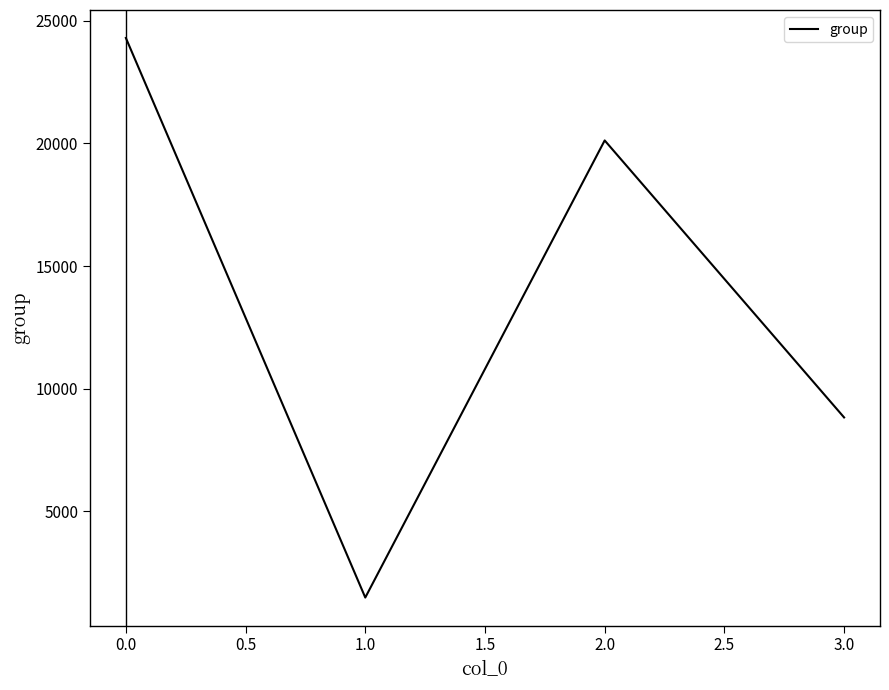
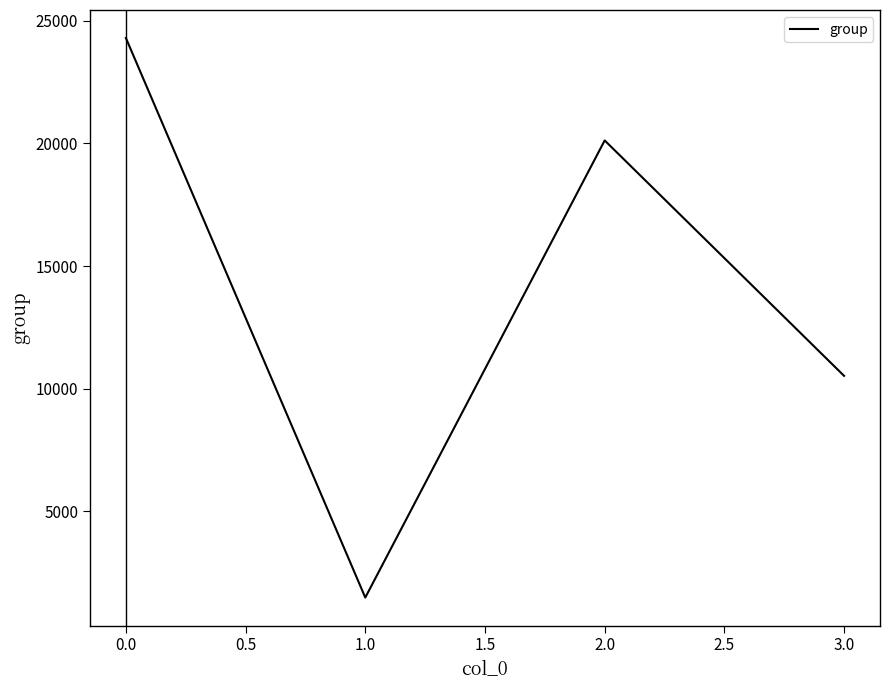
3.0: 8800 -> 10500
